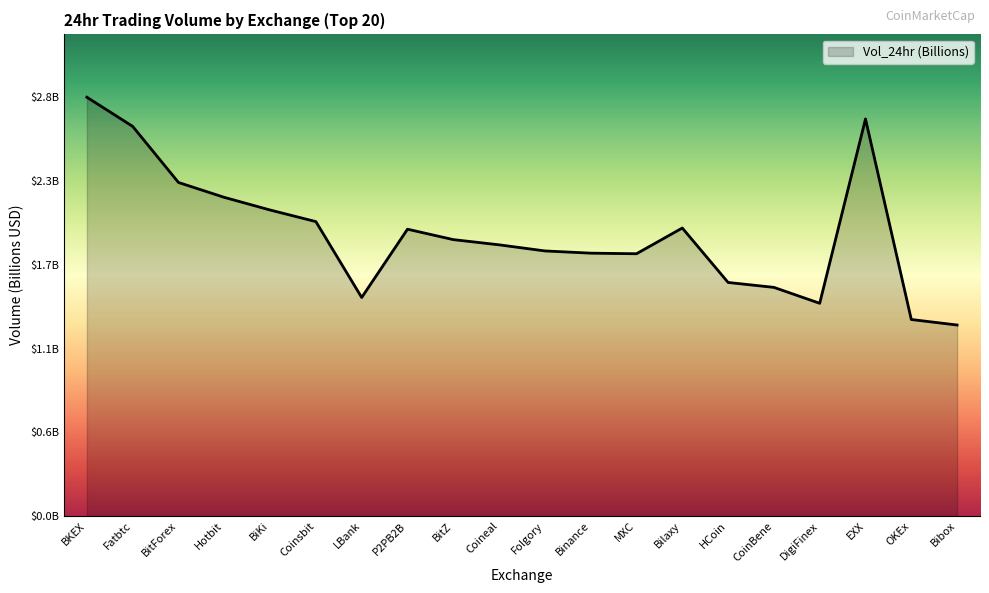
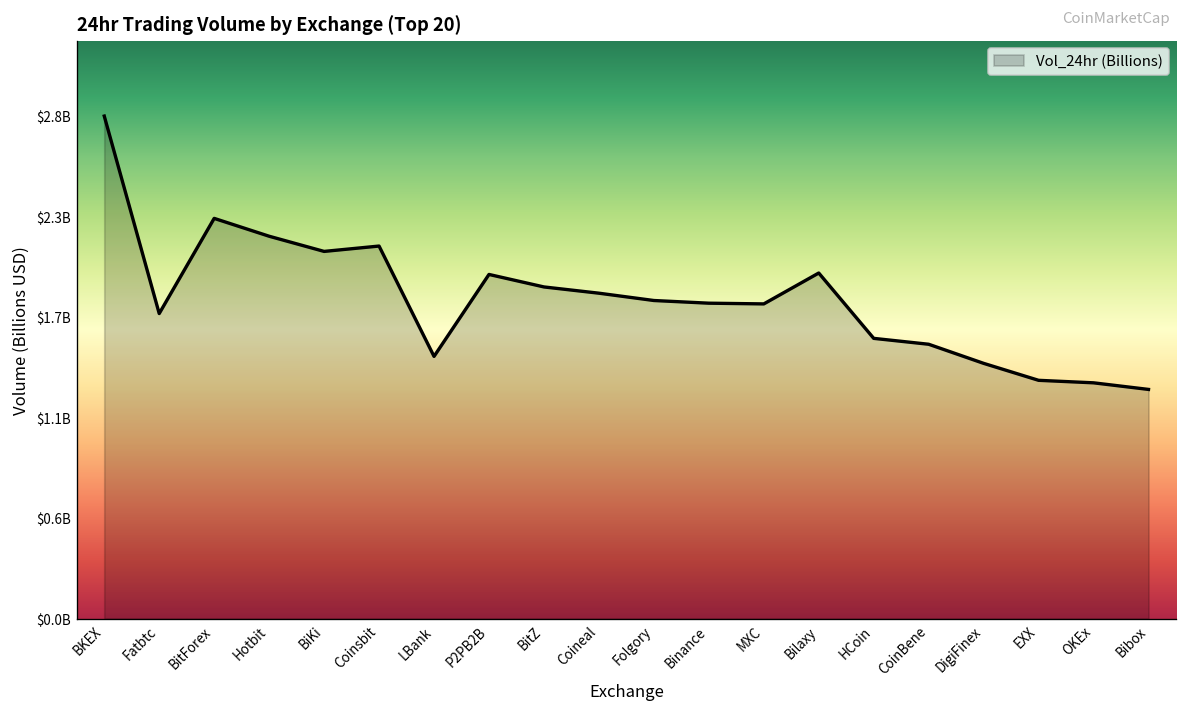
Fatbtc: $2610000000 -> $1700000000
Coinsbit: $1970000000 -> $2080000000
EXX: $2650000000 -> $1330000000
